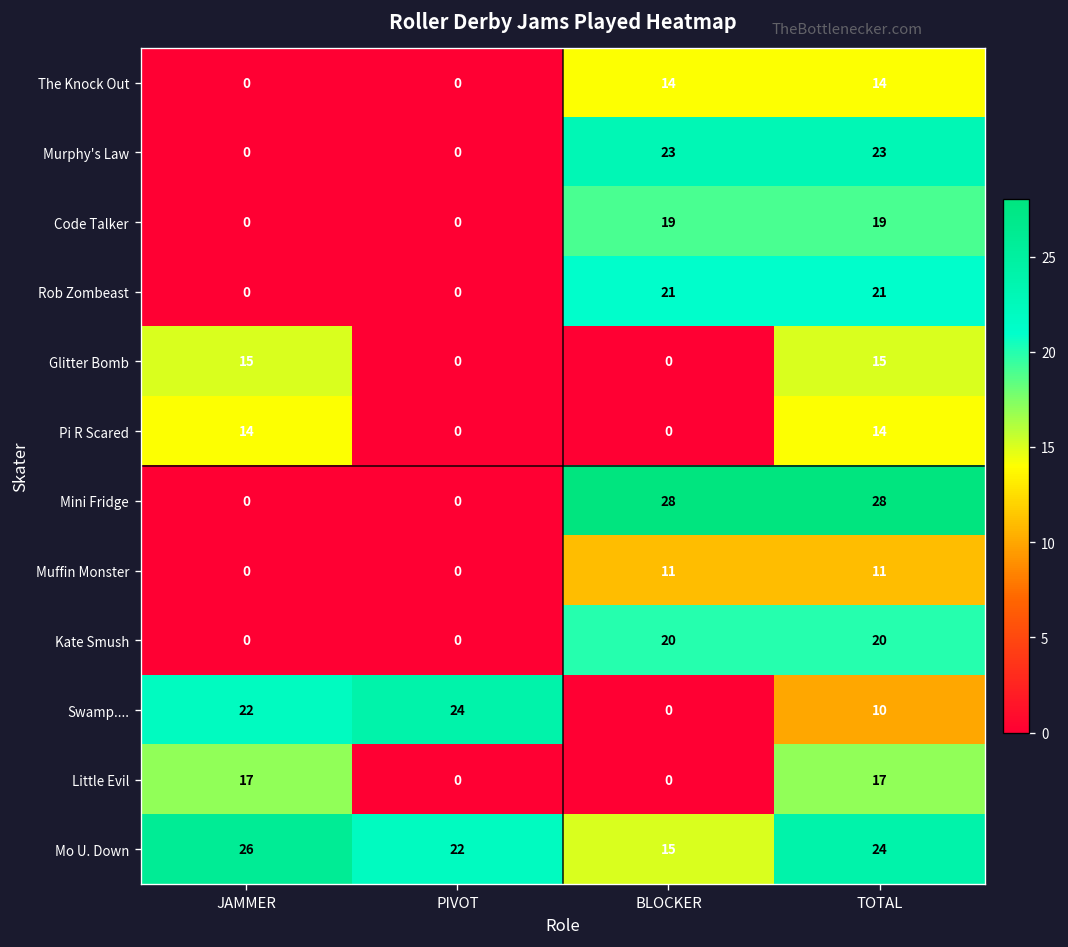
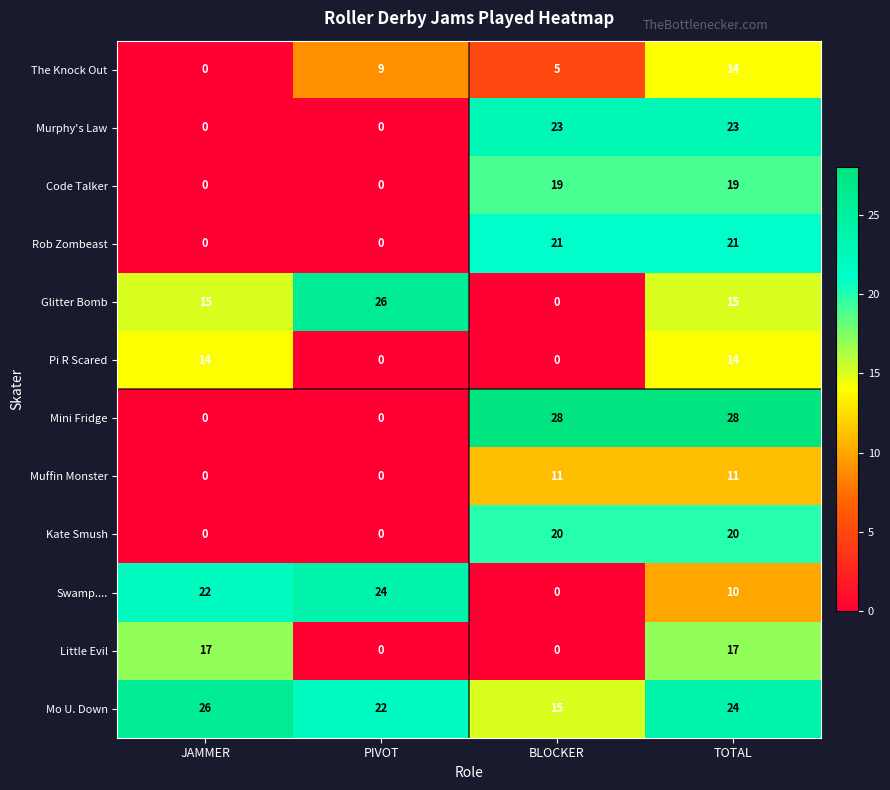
The Knock Out, PIVOT: 0 -> 9
The Knock Out, BLOCKER: 14 -> 5
Glitter Bomb, PIVOT: 0 -> 26
